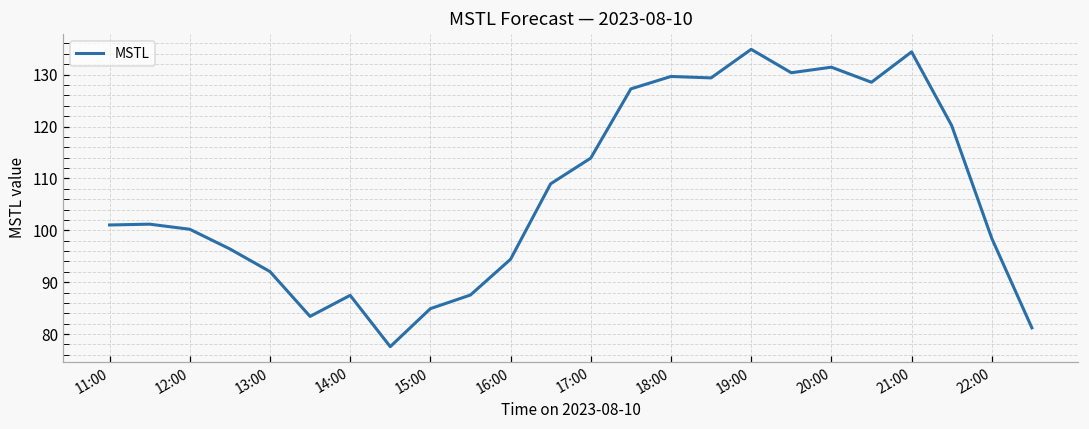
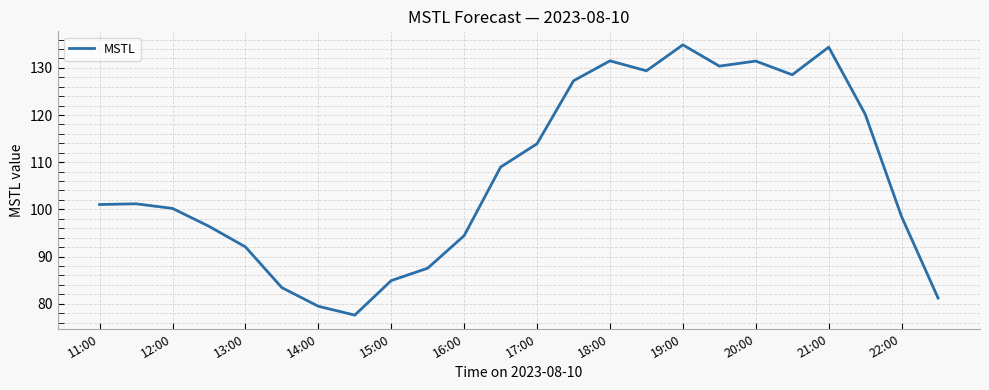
14:00: 87 -> 79
18:00: 130 -> 131
